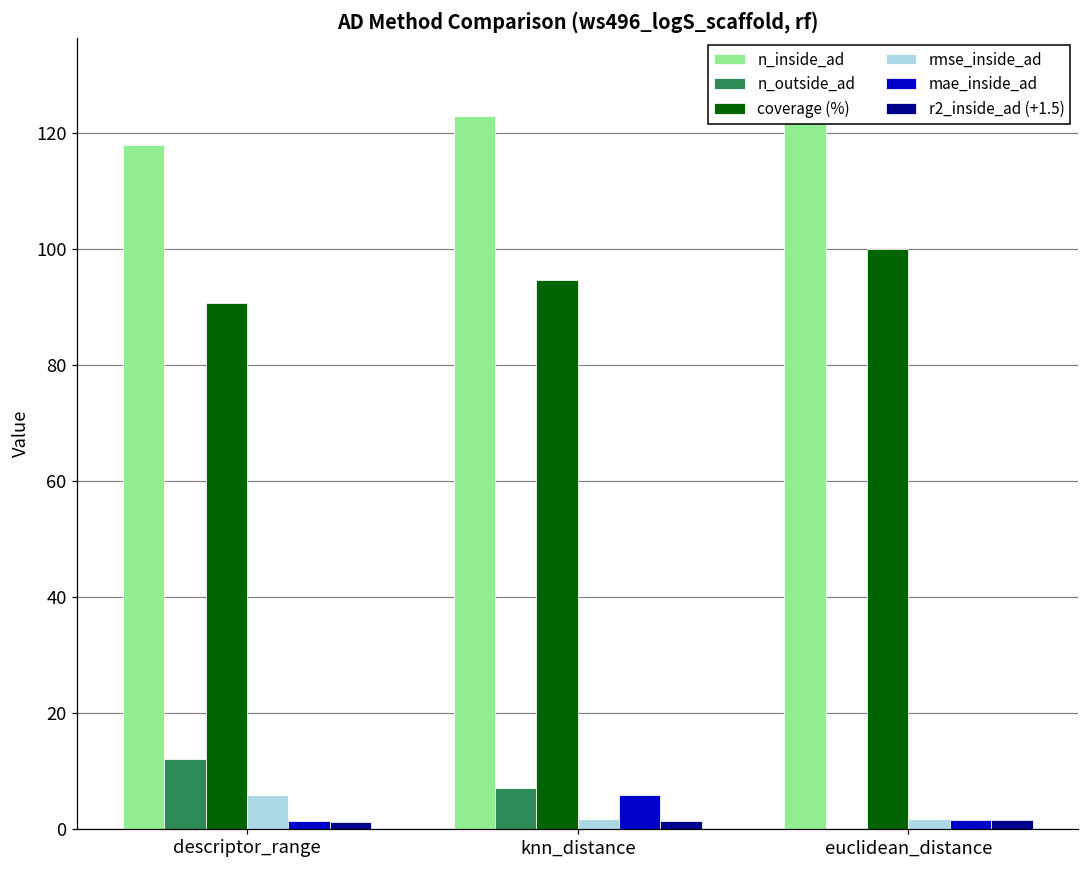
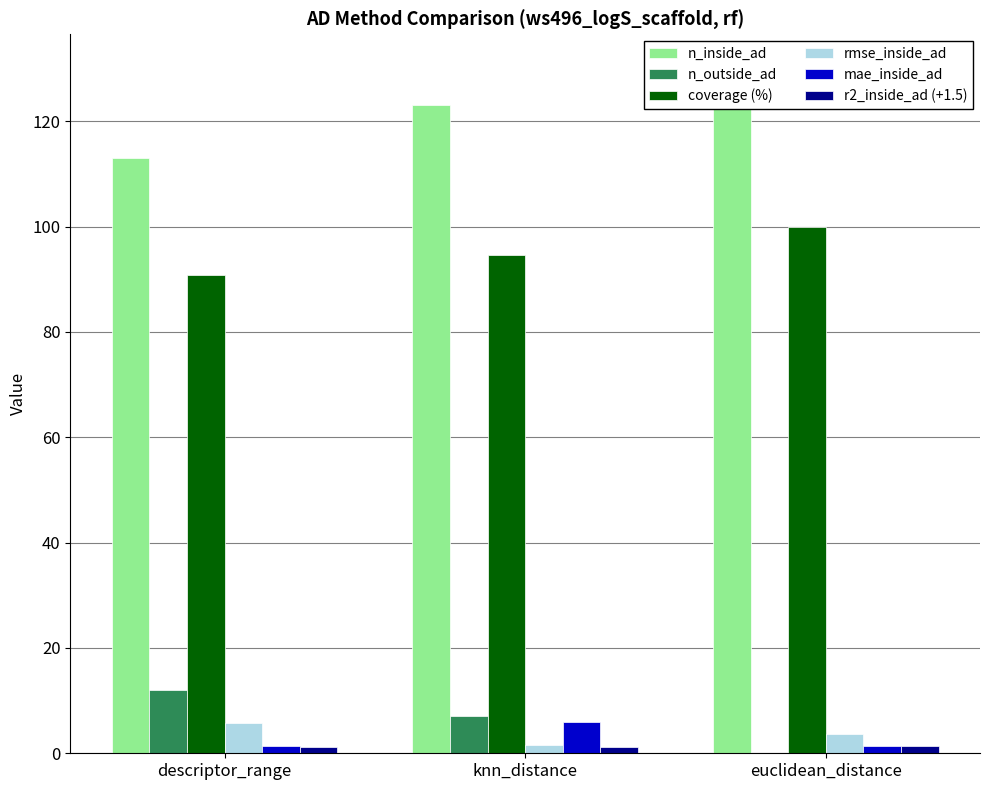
n_inside_ad, descriptor_range: 118 -> 113
rmse_inside_ad, euclidean_distance: 2 -> 4
